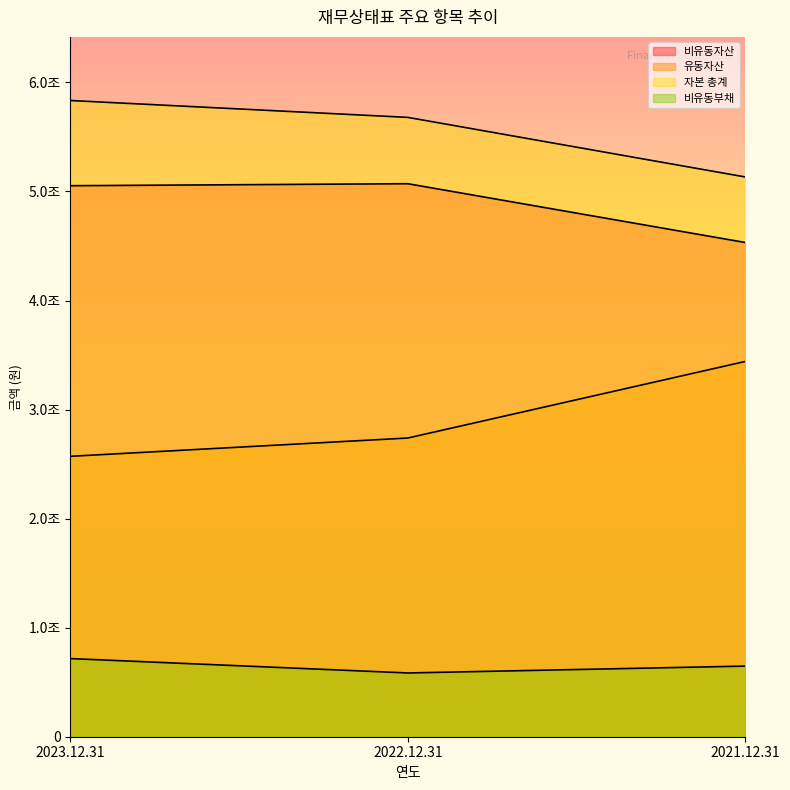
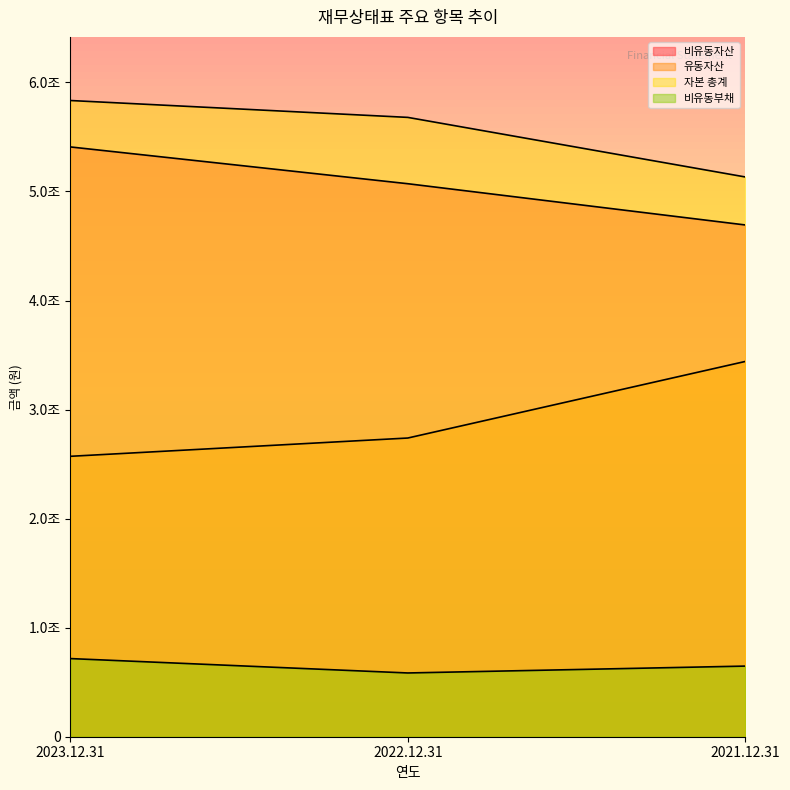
비유동자산, 2023.12.31: 5.05조 -> 5.41조
비유동자산, 2021.12.31: 4.53조 -> 4.69조
